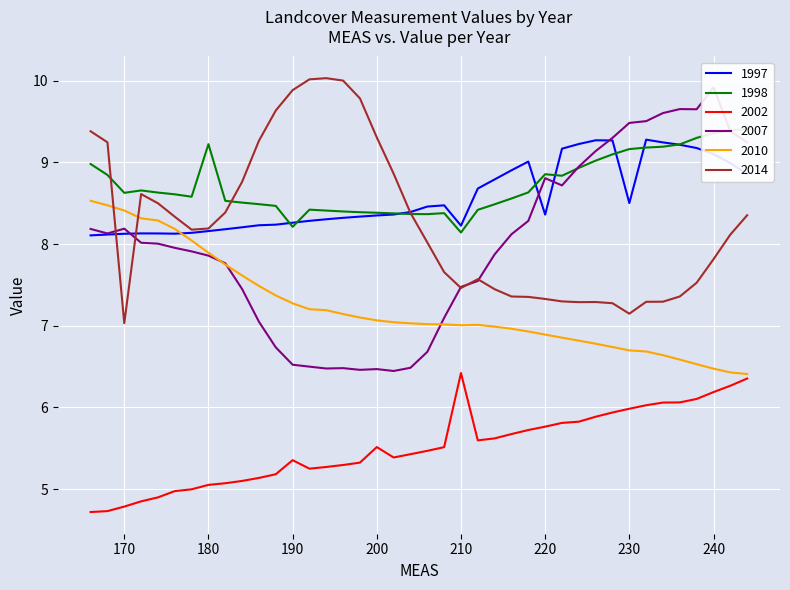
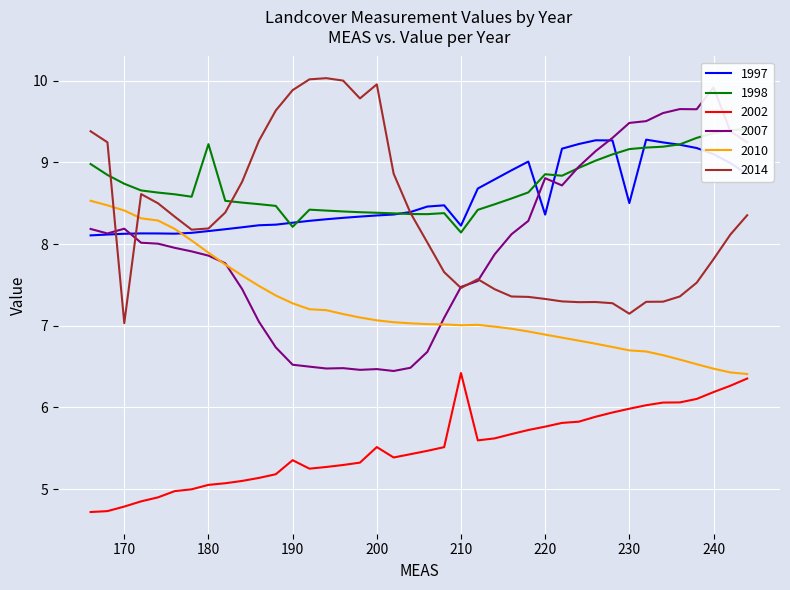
1998, 170: 8.6 -> 8.7
2014, 200: 9.3 -> 10.0
